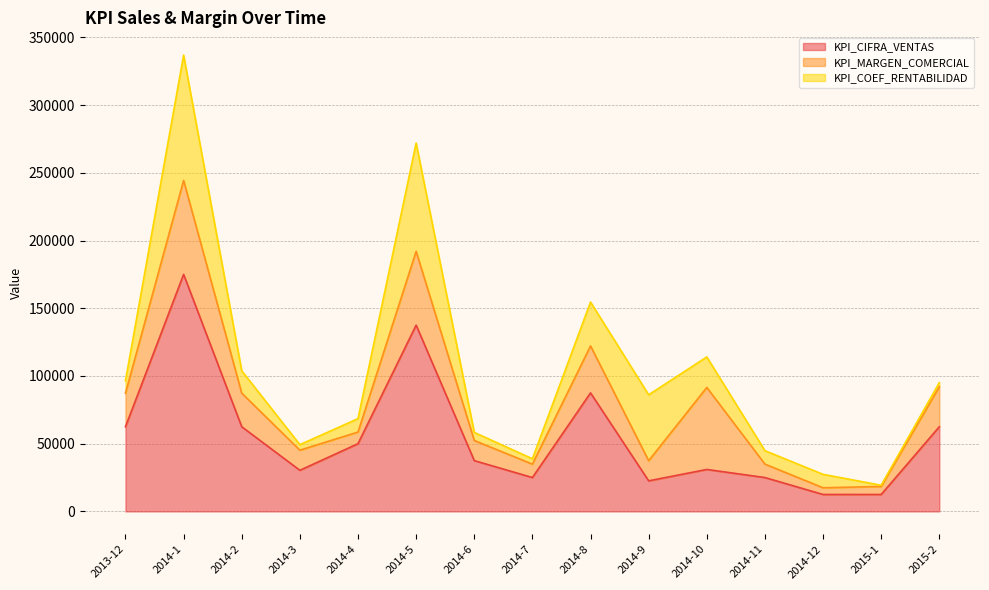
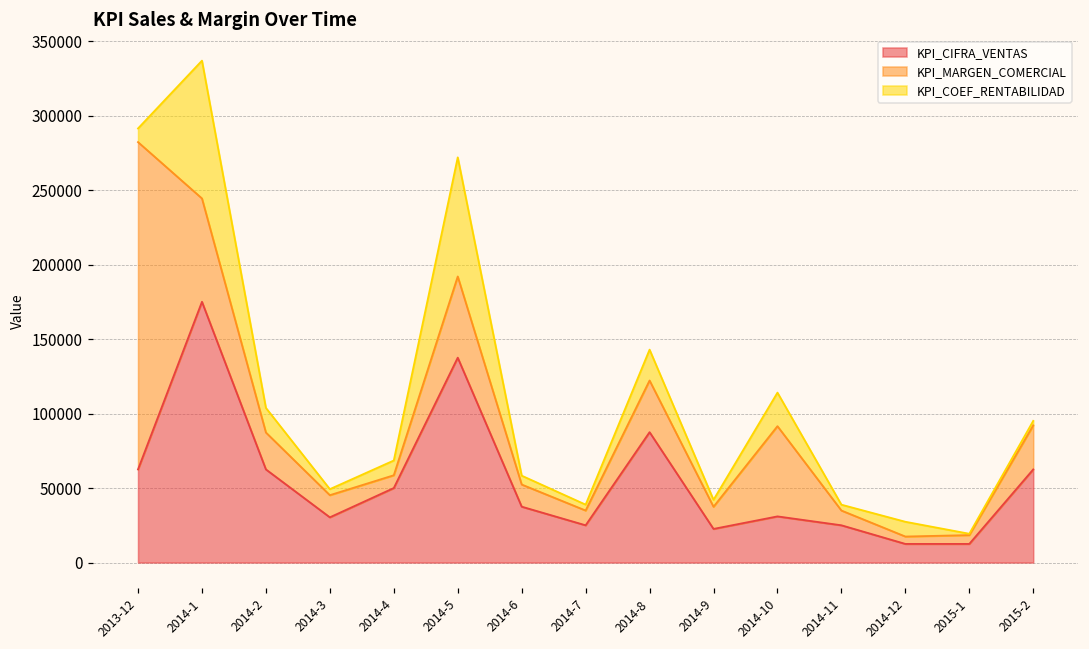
KPI_MARGEN_COMERCIAL, 2013-12: 25000 -> 220000
KPI_COEF_RENTABILIDAD, 2014-8: 32000 -> 21000
KPI_COEF_RENTABILIDAD, 2014-9: 49000 -> 5000
KPI_COEF_RENTABILIDAD, 2014-11: 10000 -> 4000
